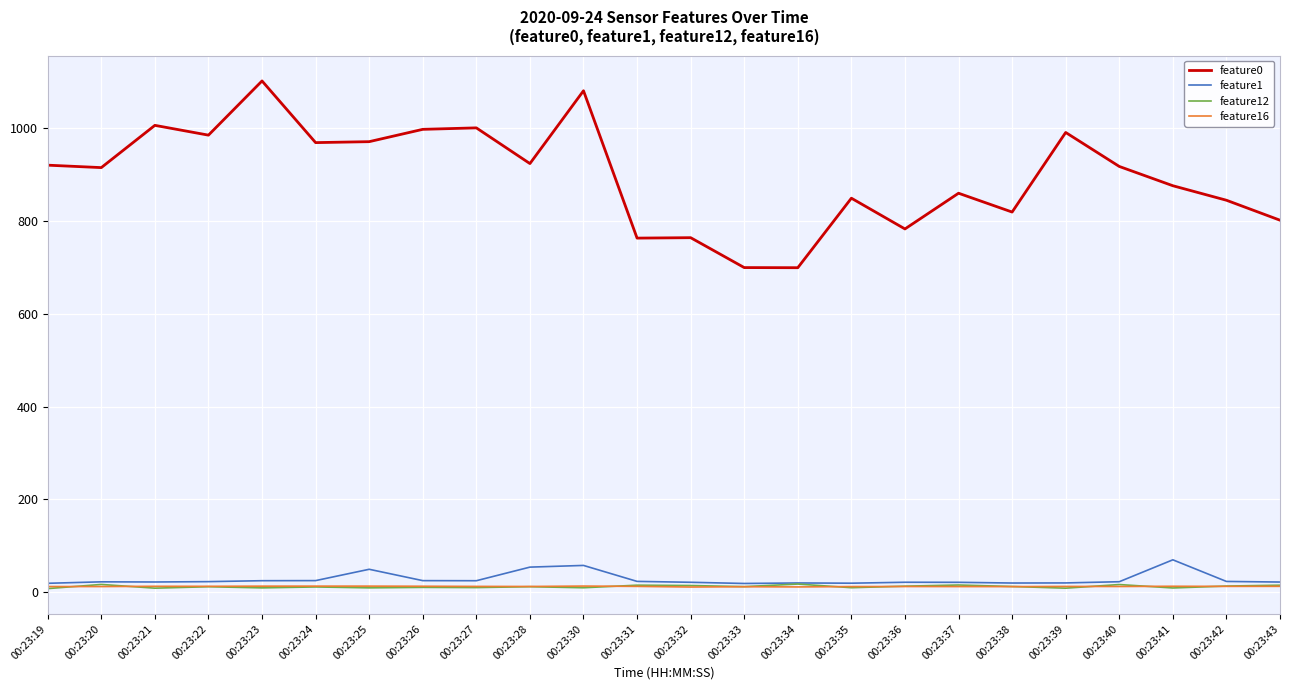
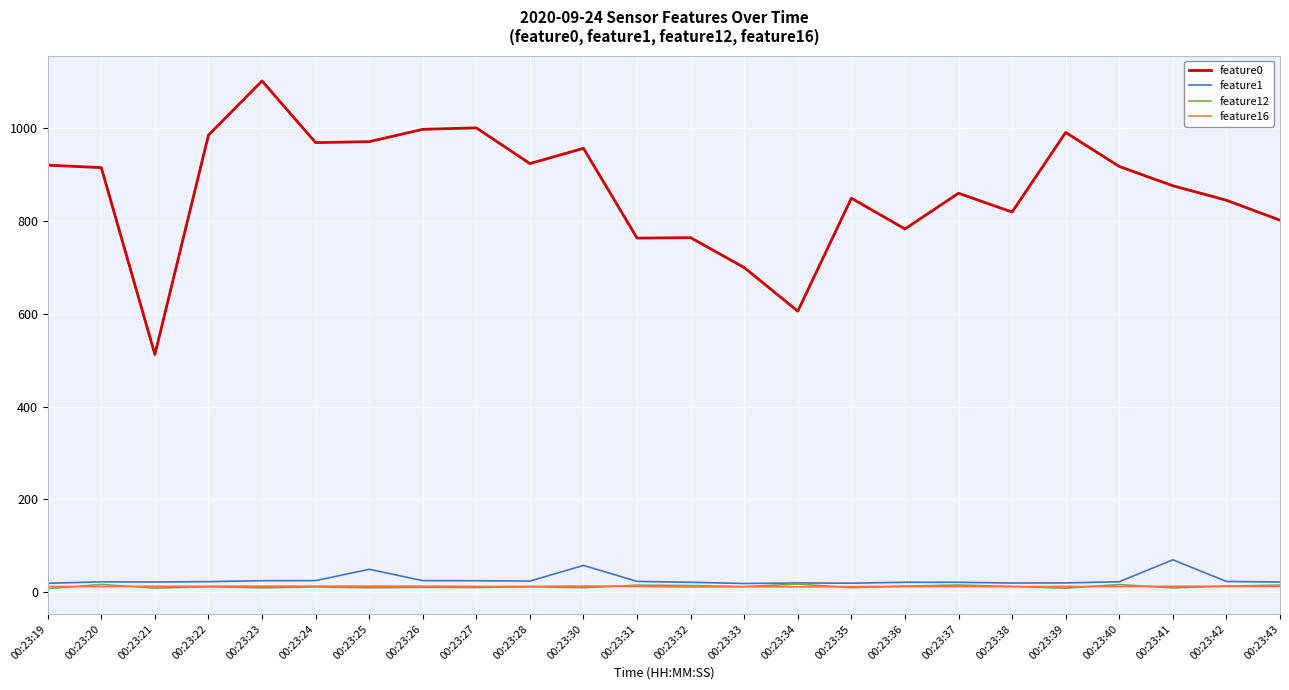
feature0, 00:23:21: 1010 -> 510
feature1, 00:23:28: 50 -> 20
feature0, 00:23:30: 1080 -> 960
feature0, 00:23:34: 700 -> 610
